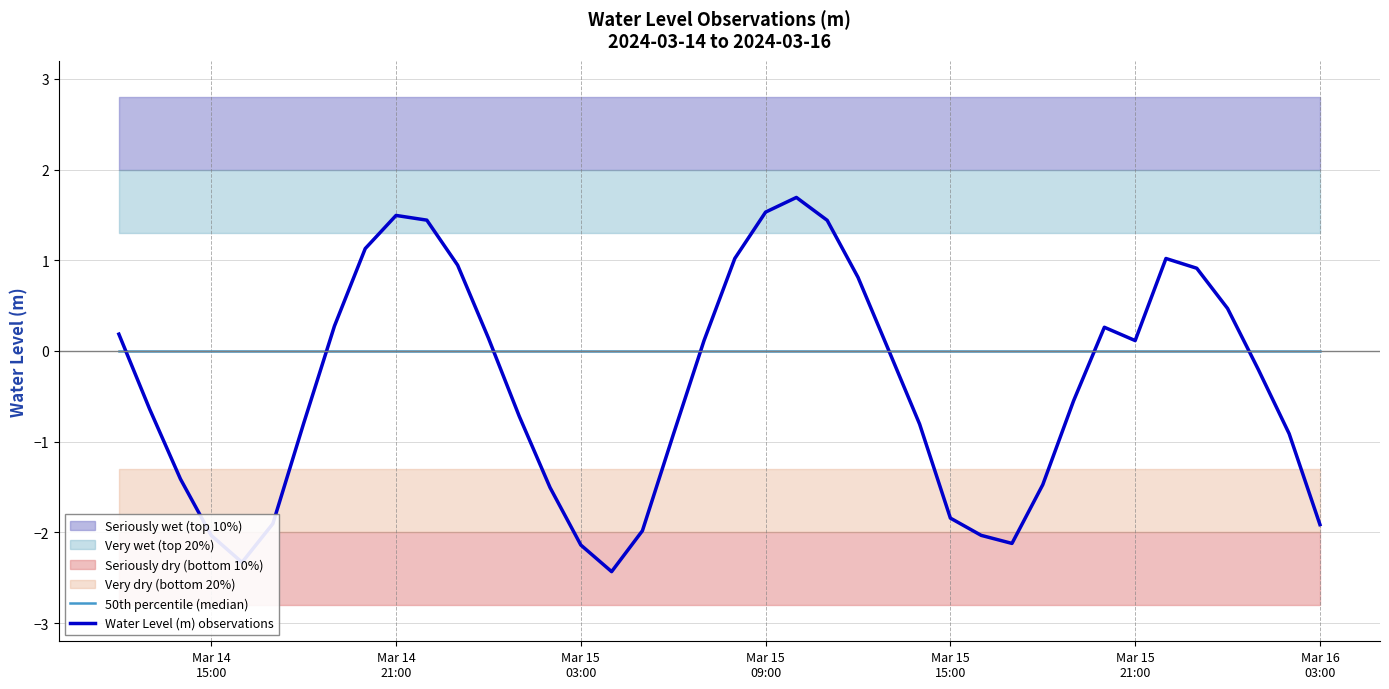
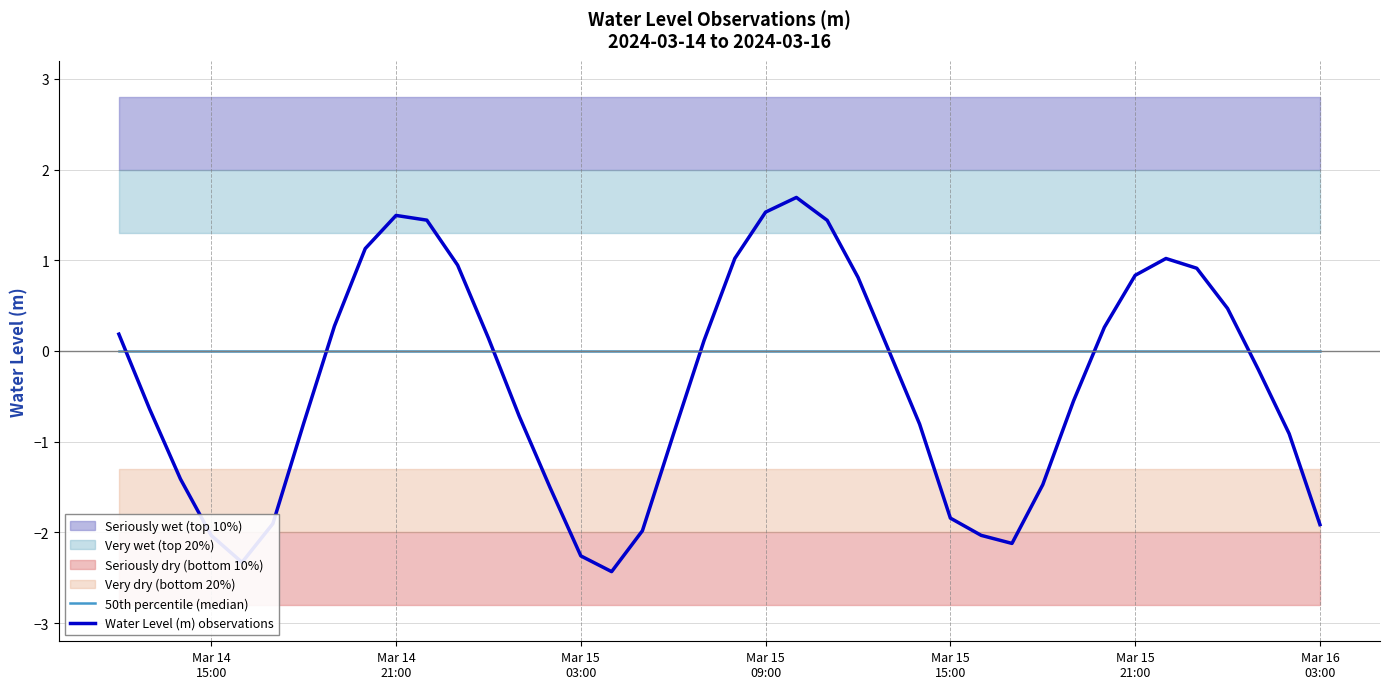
Water Level (m) observations, Mar 15 03:00: -2.1 -> -2.3
Water Level (m) observations, Mar 15 21:00: 0.1 -> 0.8
